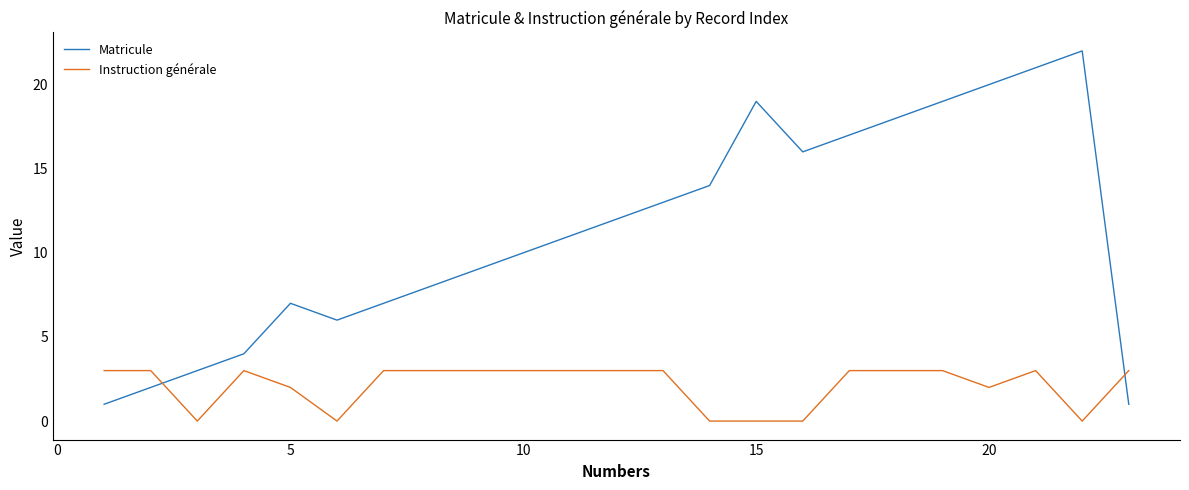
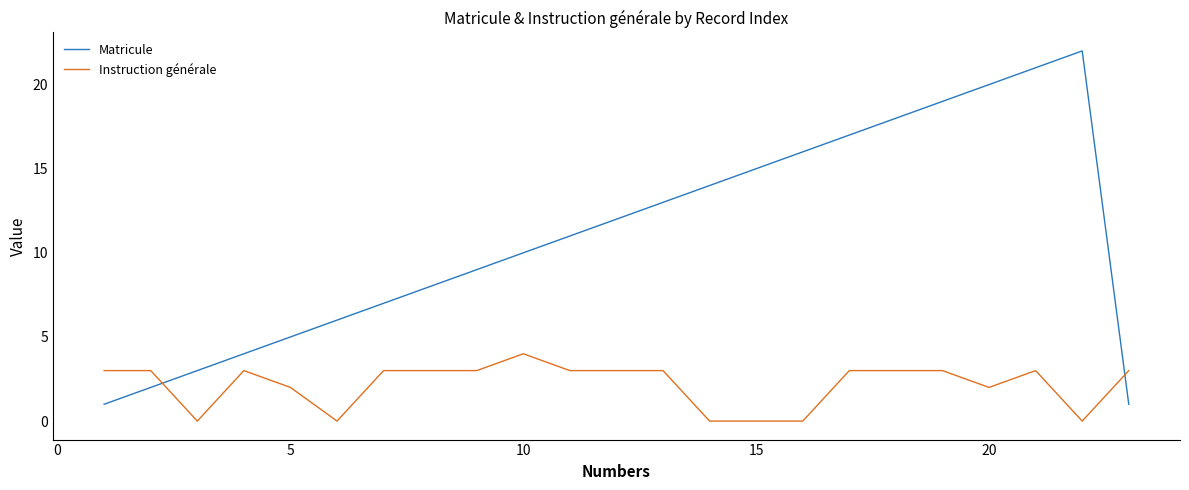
Matricule, 5: 7 -> 5
Instruction générale, 10: 3 -> 4
Matricule, 15: 19 -> 15
